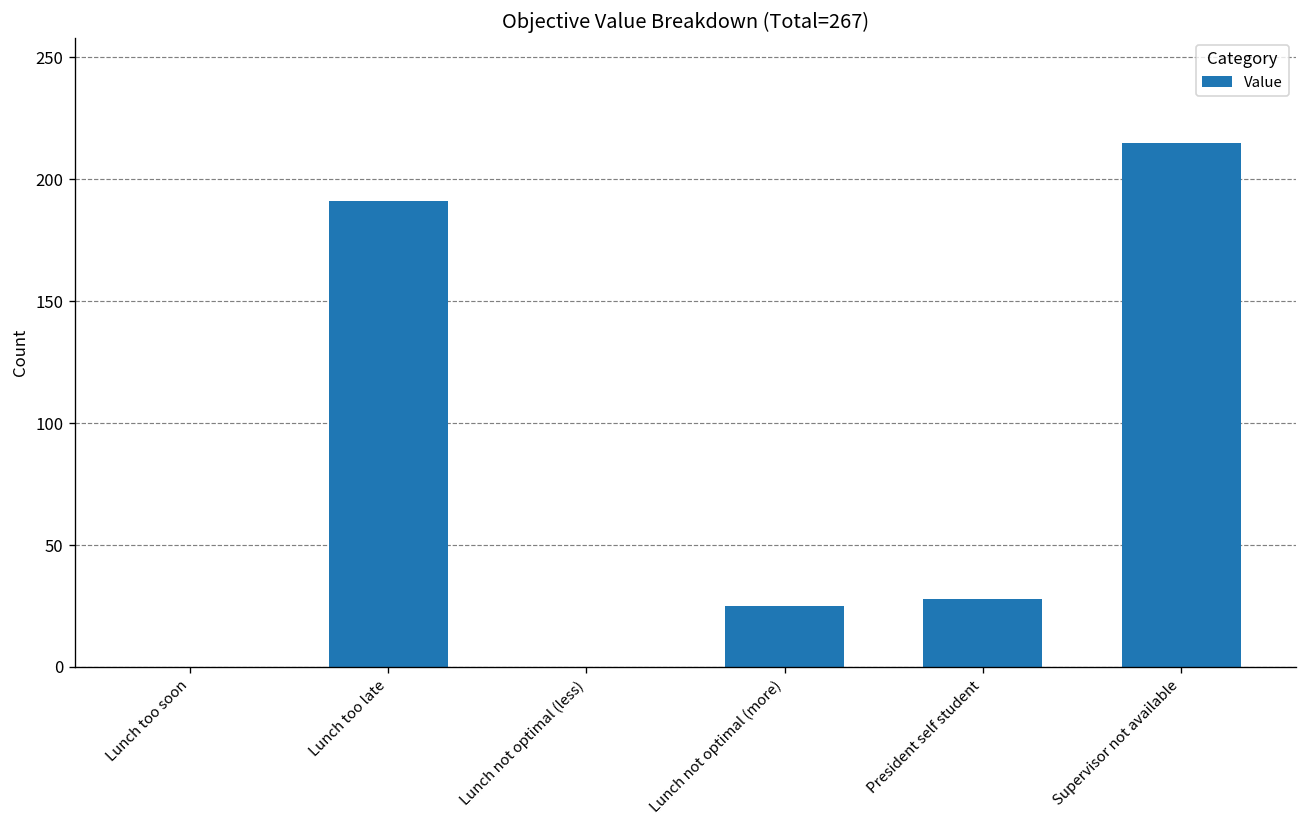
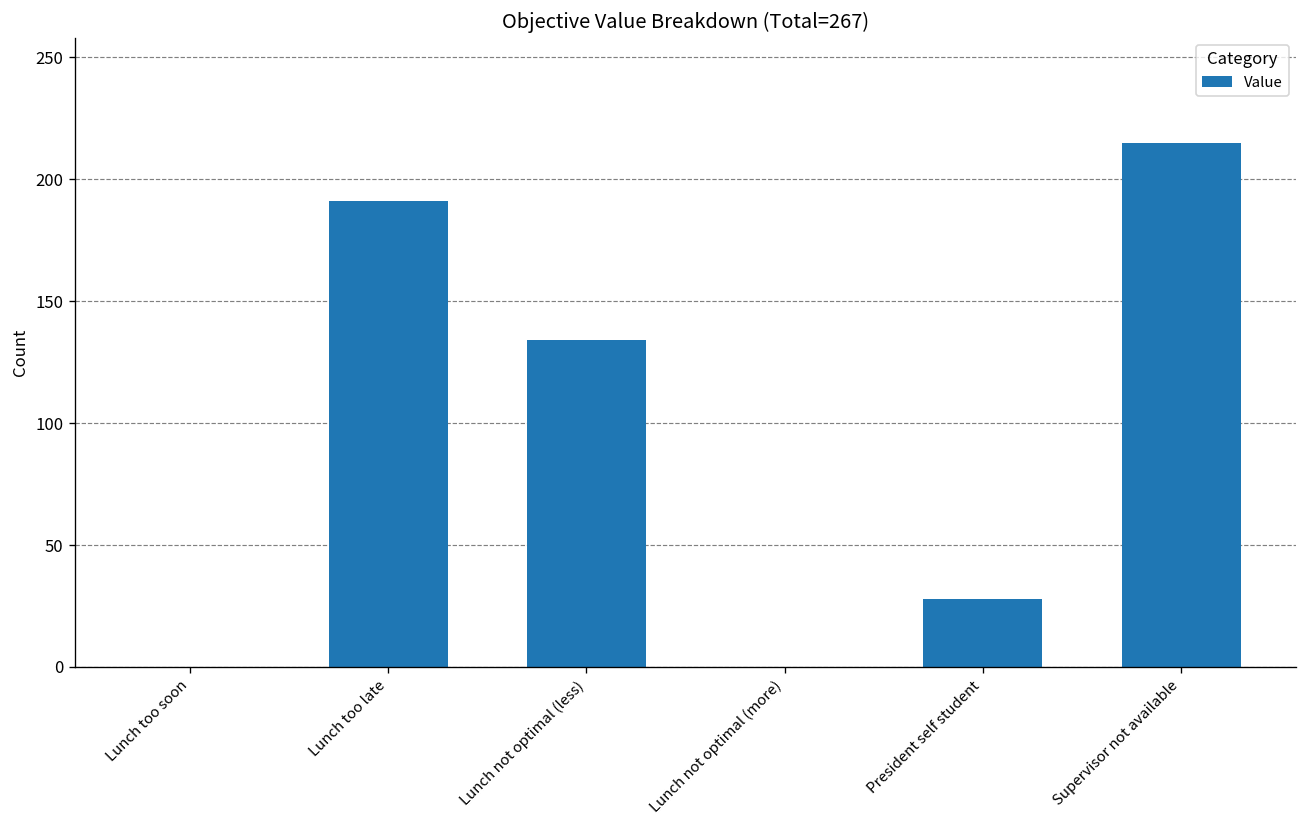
Lunch not optimal (less): 0 -> 134
Lunch not optimal (more): 25 -> 0
